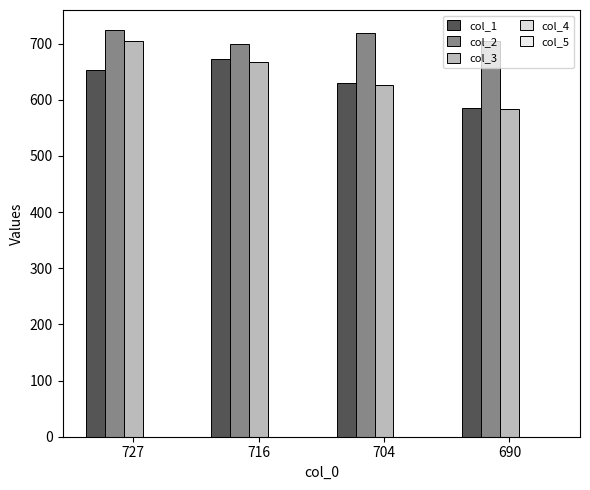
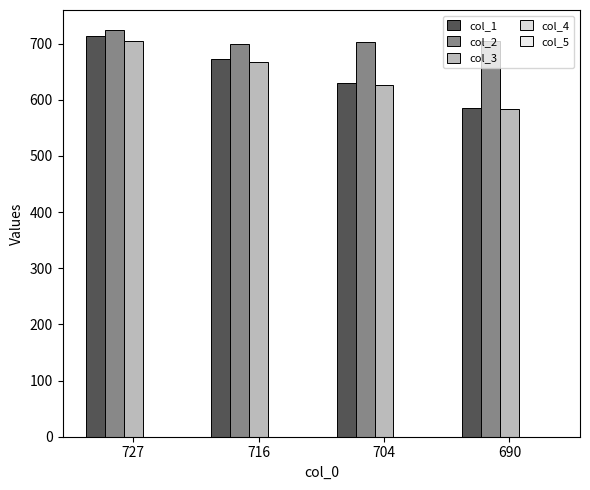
col_1, 727: 650 -> 710
col_2, 704: 720 -> 700
